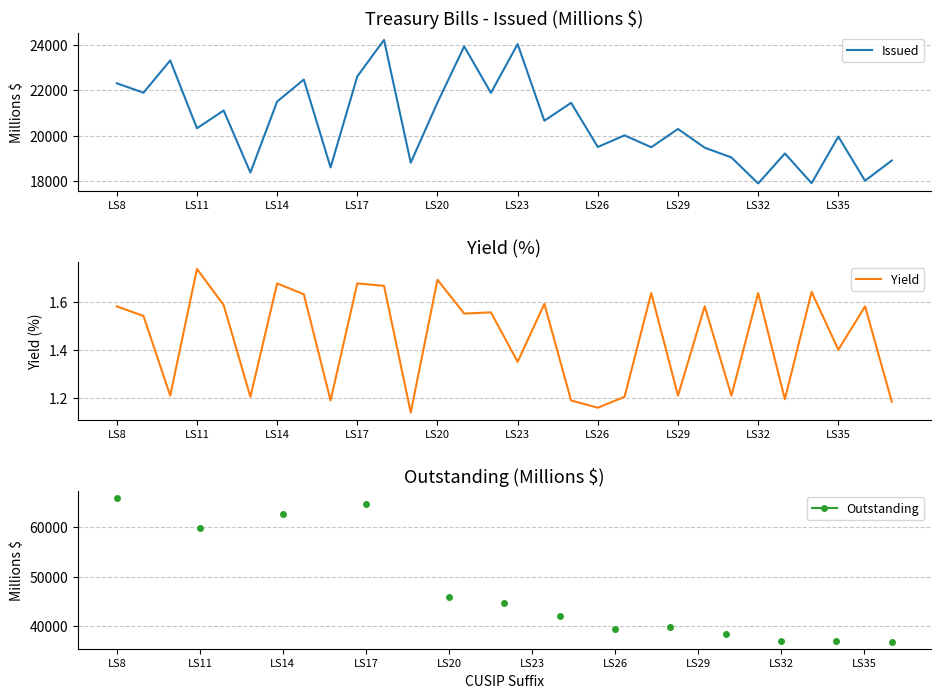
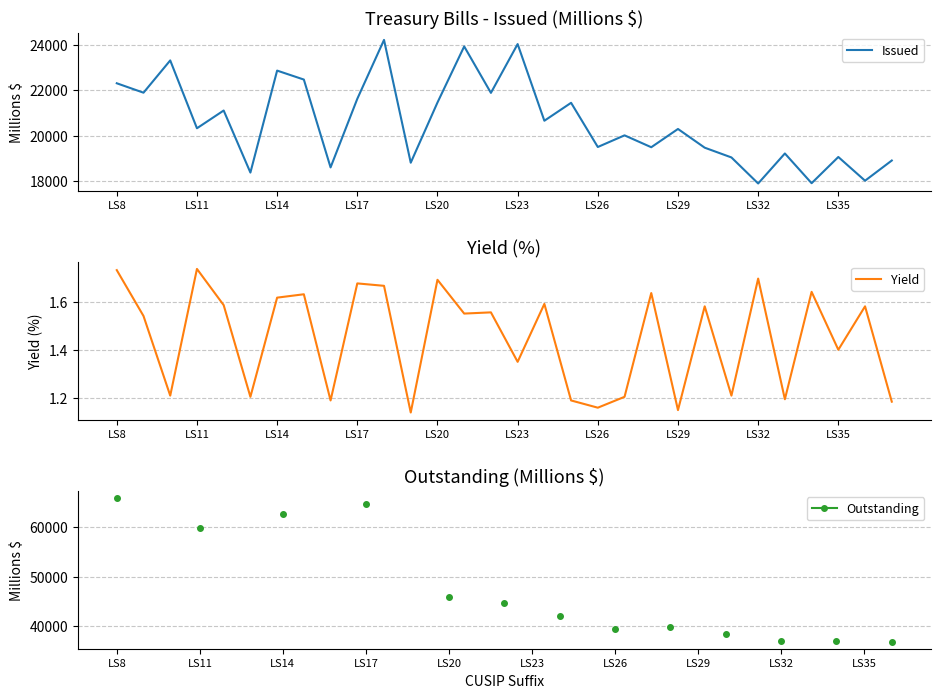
Treasury Bills - Issued (Millions $), LS14: 21500 -> 22900
Treasury Bills - Issued (Millions $), LS17: 22600 -> 21600
Treasury Bills - Issued (Millions $), LS35: 20000 -> 19100
Yield (%), LS8: 1.58 -> 1.73
Yield (%), LS14: 1.68 -> 1.62
Yield (%), LS29: 1.21 -> 1.15
Yield (%), LS32: 1.64 -> 1.70
